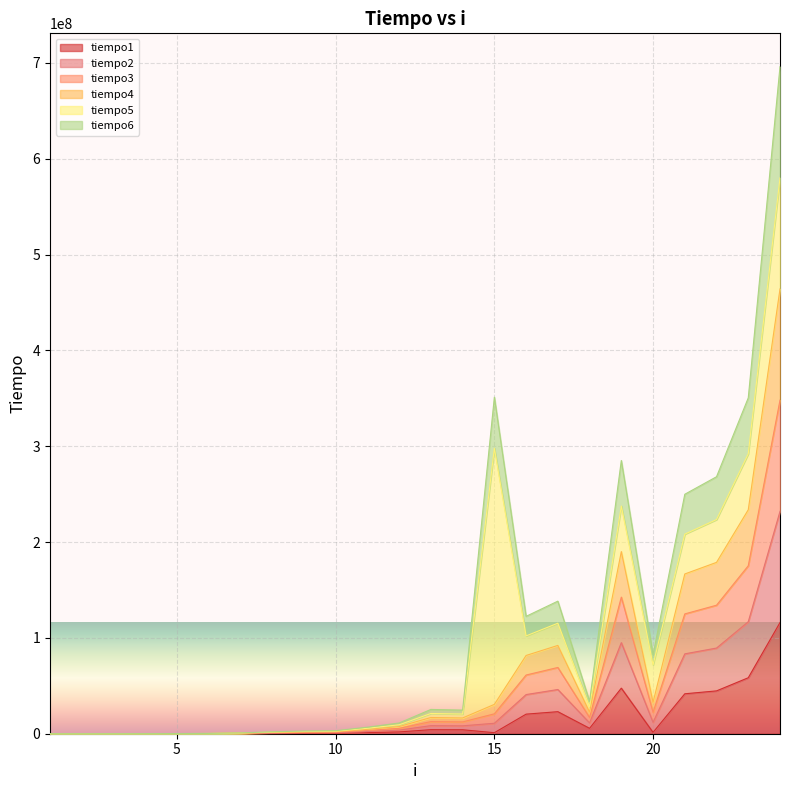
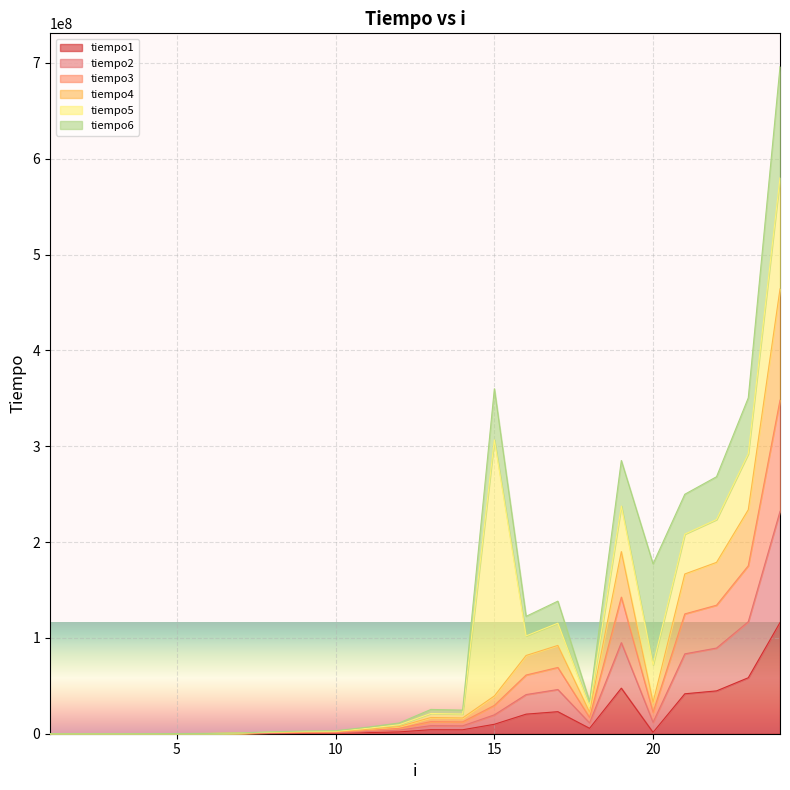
tiempo1, 15: 0 -> 10000000
tiempo6, 20: 10000000 -> 110000000
